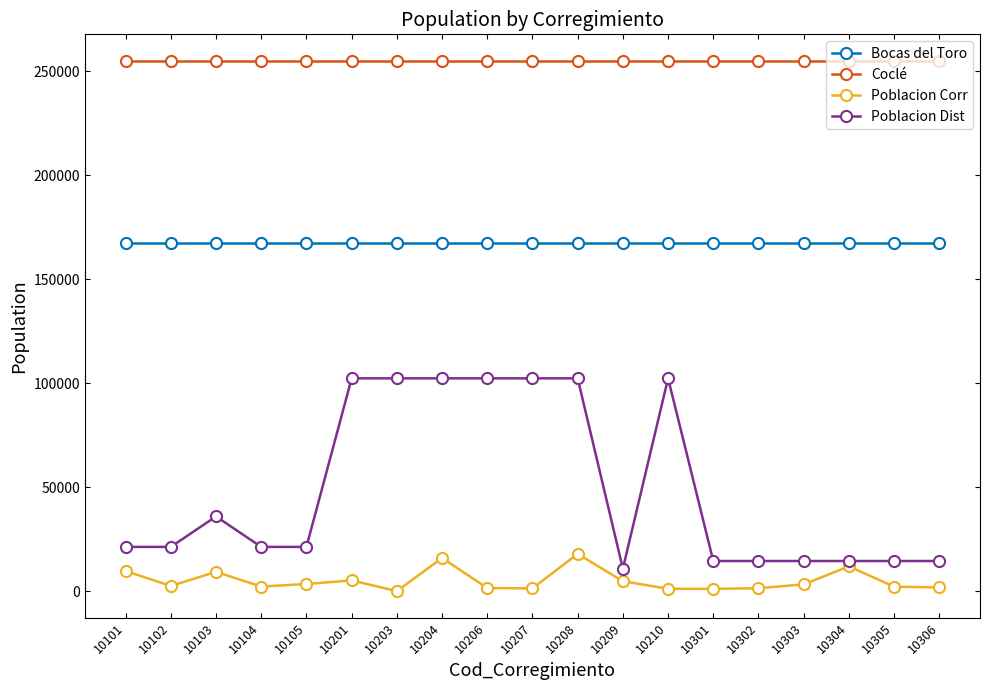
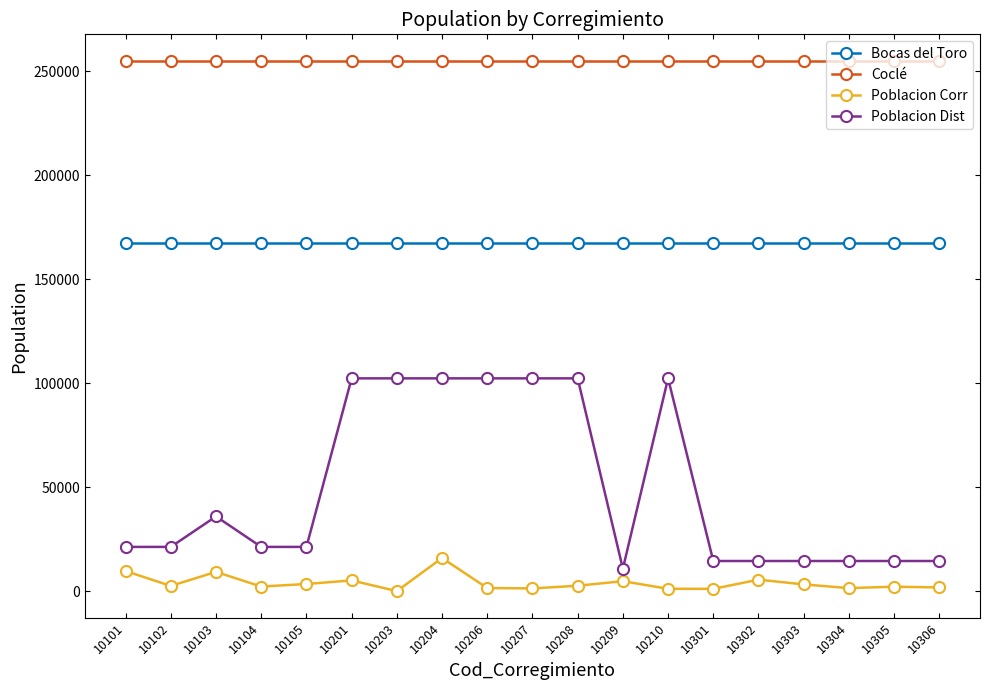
Poblacion Corr, 10208: 18000 -> 3000
Poblacion Corr, 10302: 2000 -> 6000
Poblacion Corr, 10304: 12000 -> 2000
